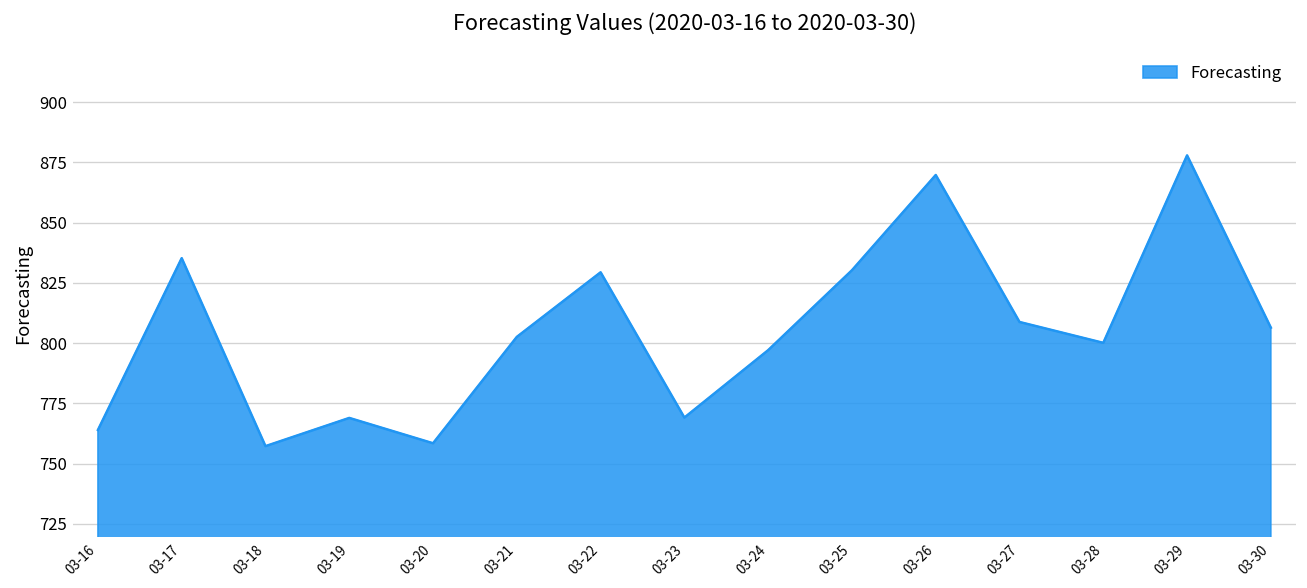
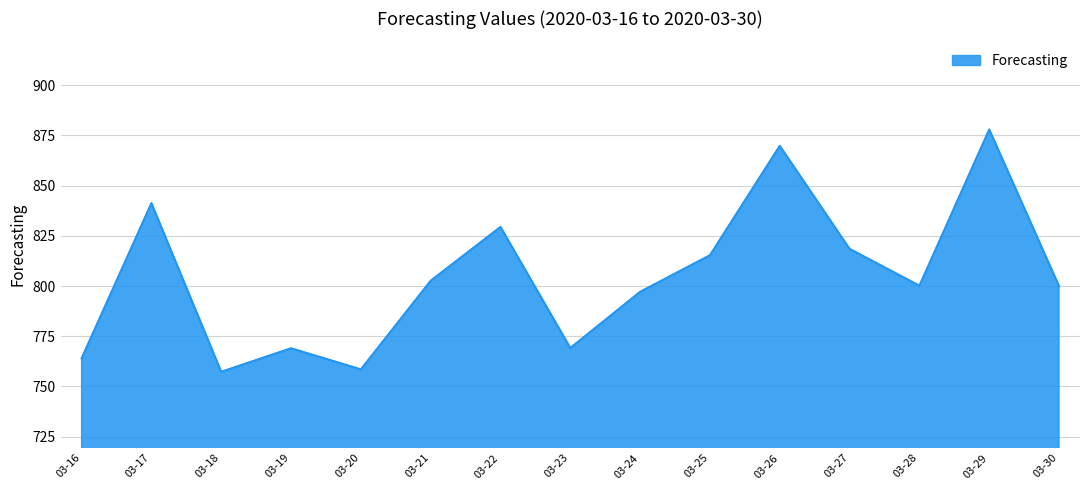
03-17: 835 -> 841
03-25: 830 -> 815
03-27: 809 -> 818
03-30: 806 -> 800
